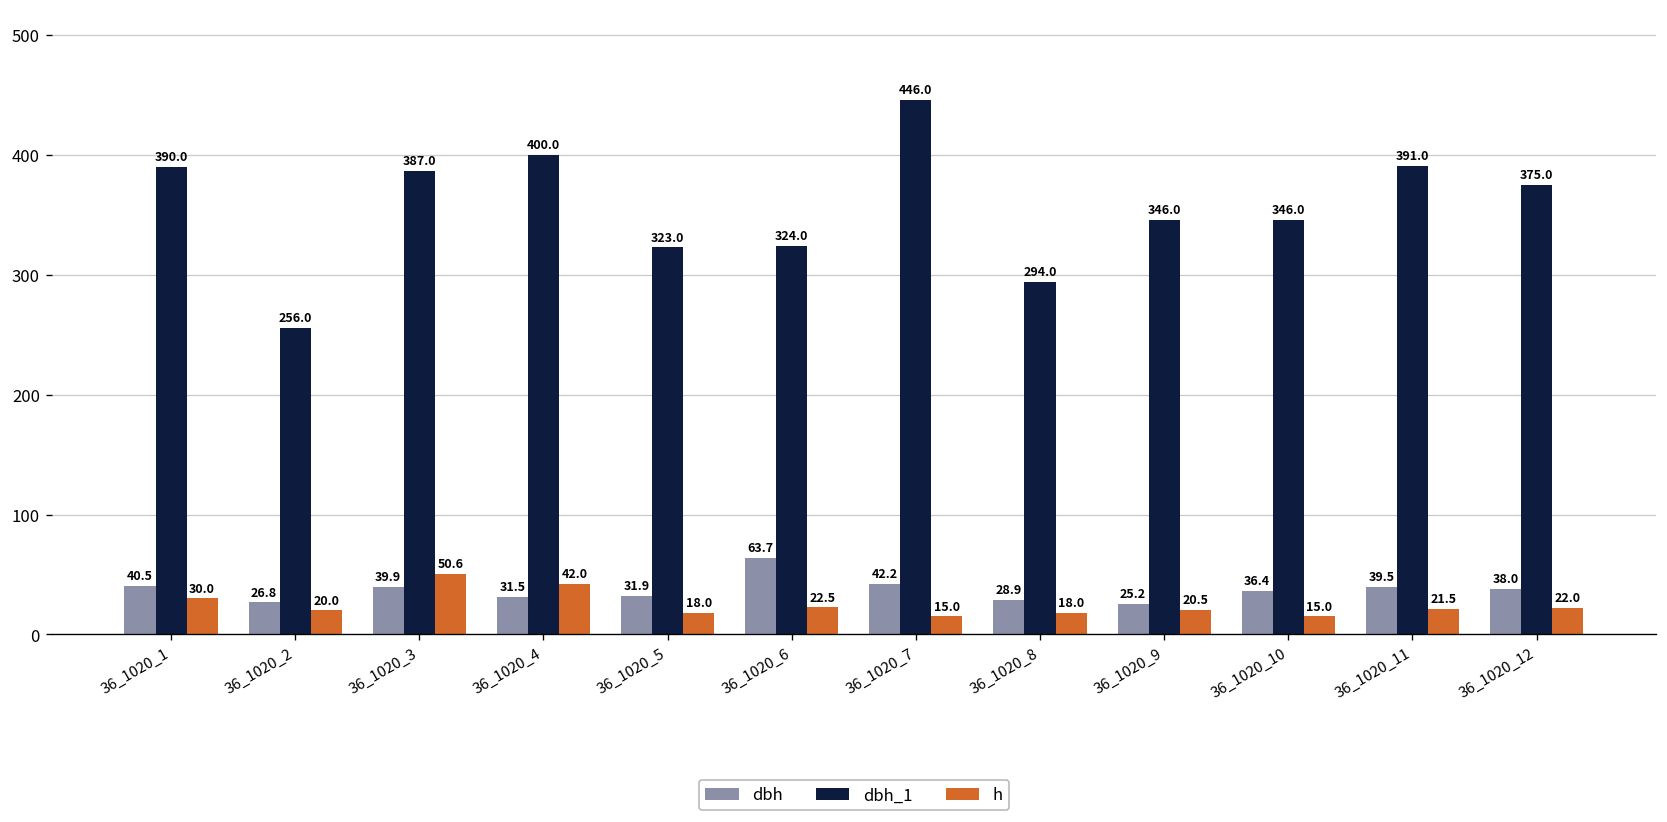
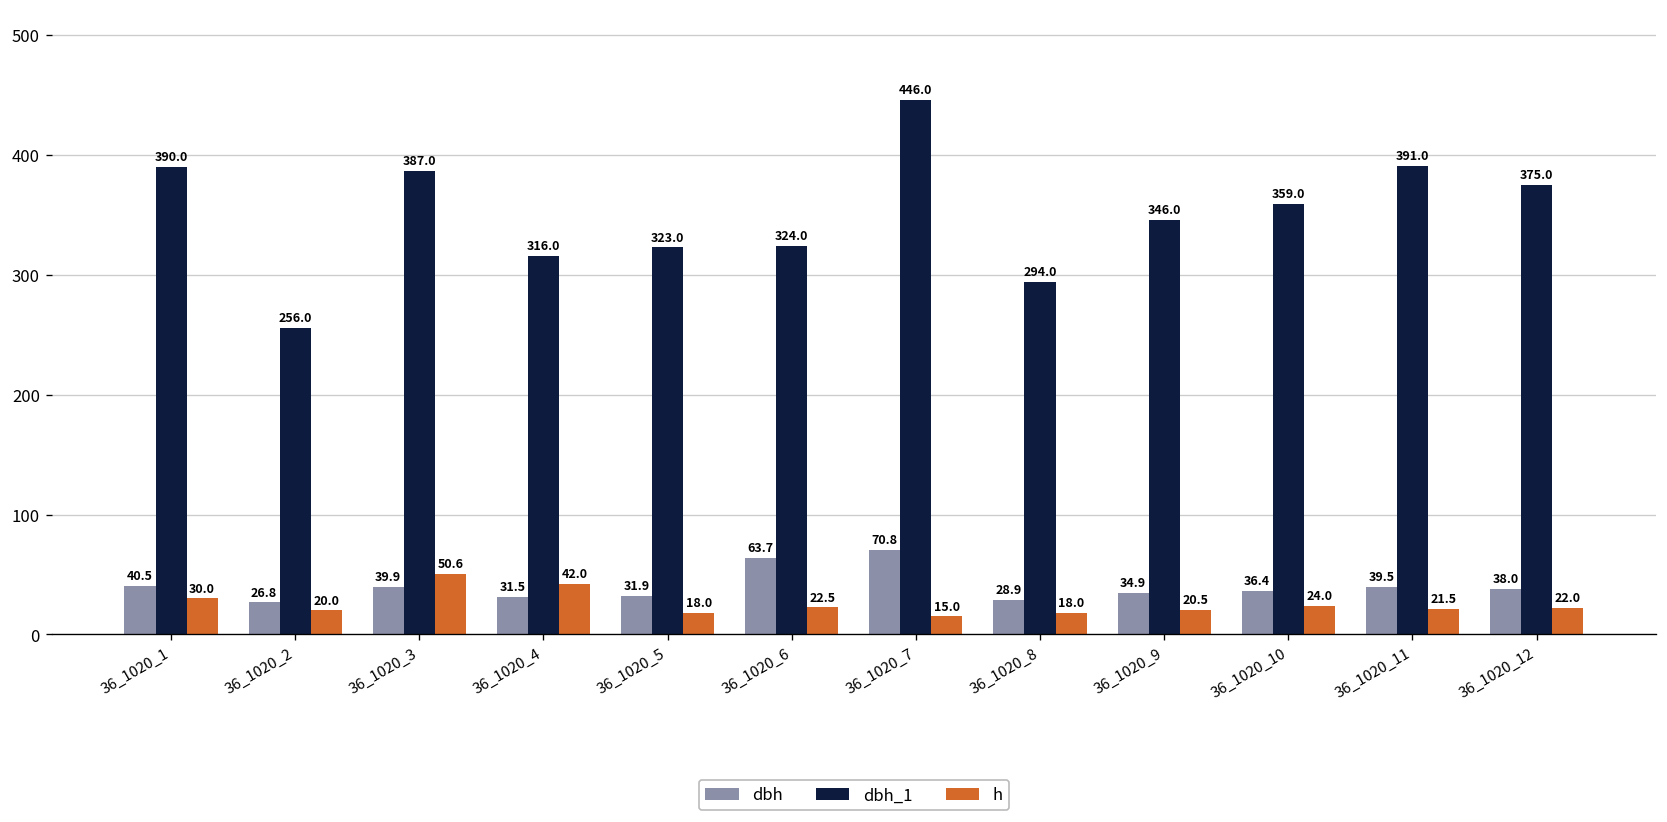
dbh_1, 36_1020_4: 400.0 -> 316.0
dbh, 36_1020_7: 42.2 -> 70.8
dbh, 36_1020_9: 25.2 -> 34.9
dbh_1, 36_1020_10: 346.0 -> 359.0
h, 36_1020_10: 15.0 -> 24.0
